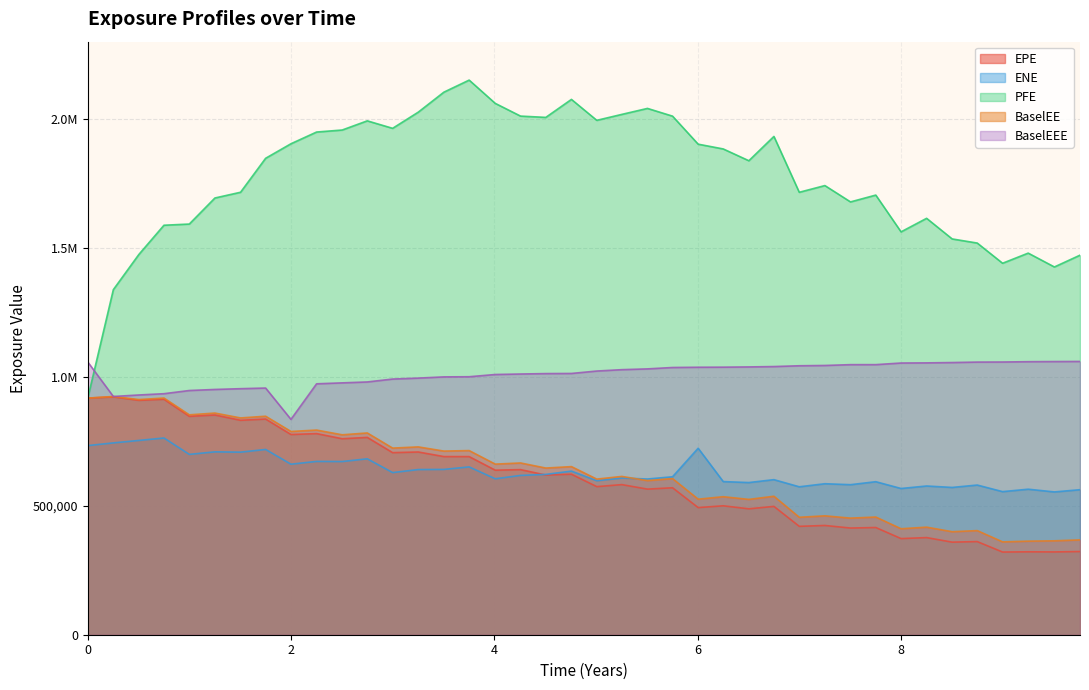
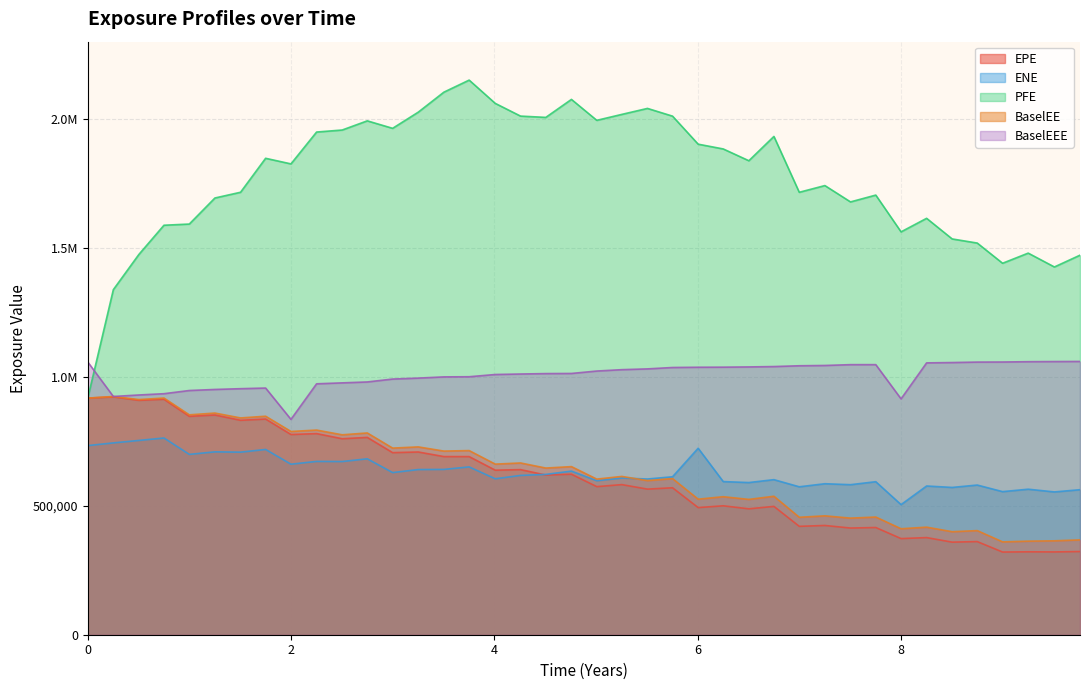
PFE, 2: 1,900,000 -> 1,830,000
ENE, 8: 570,000 -> 500,000
BaselEEE, 8: 1,050,000 -> 910,000
